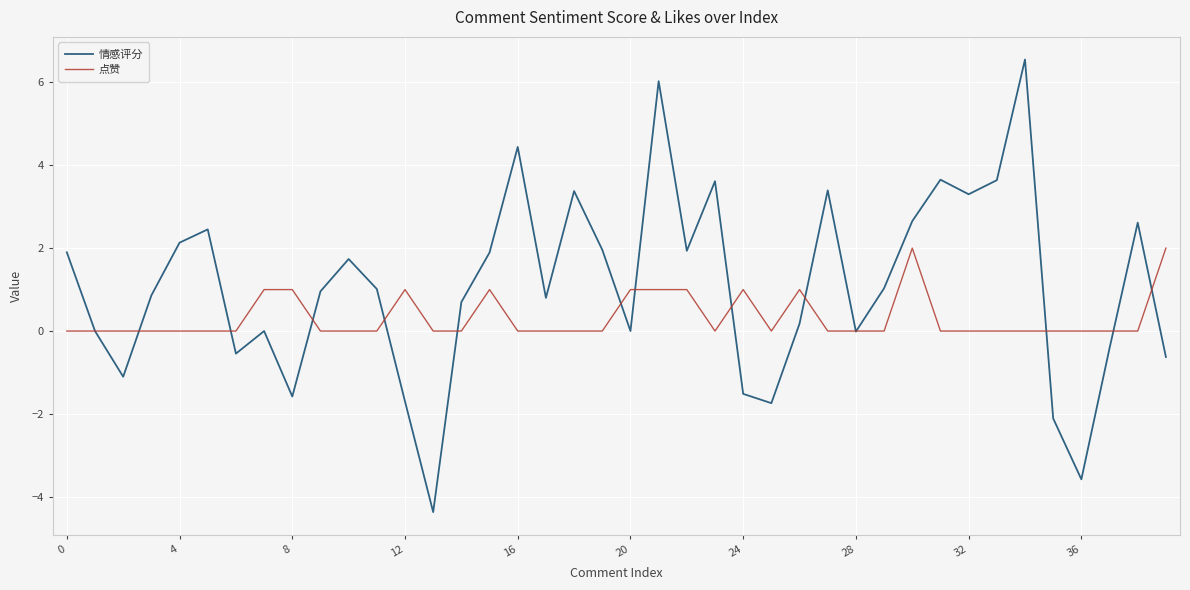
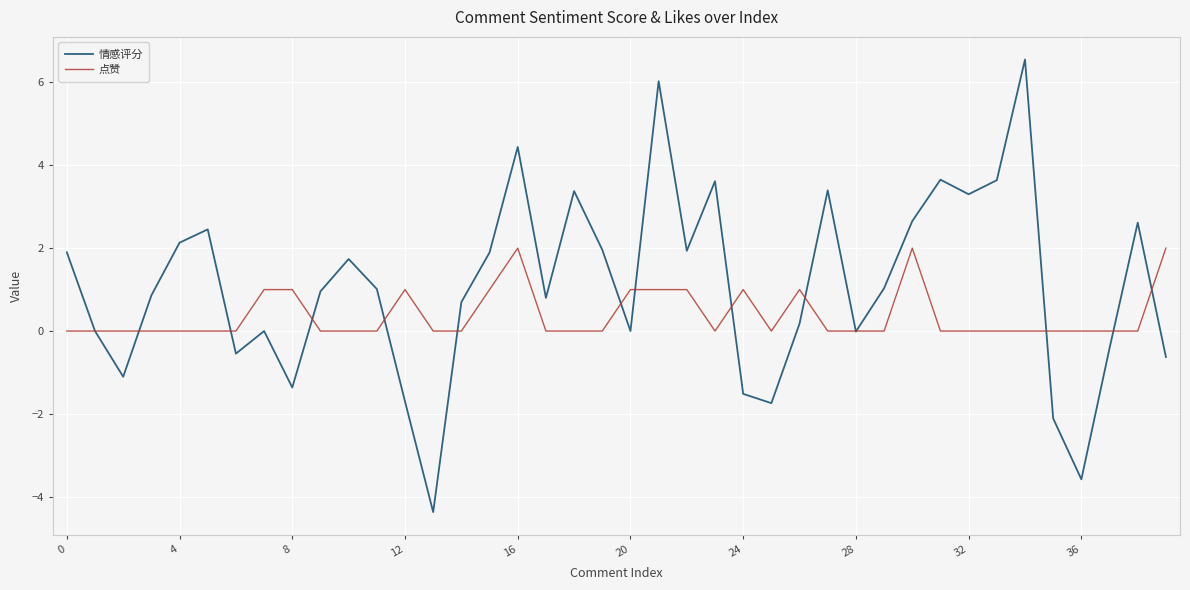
情感评分, 8: -1.6 -> -1.4
点赞, 16: 0 -> 2
